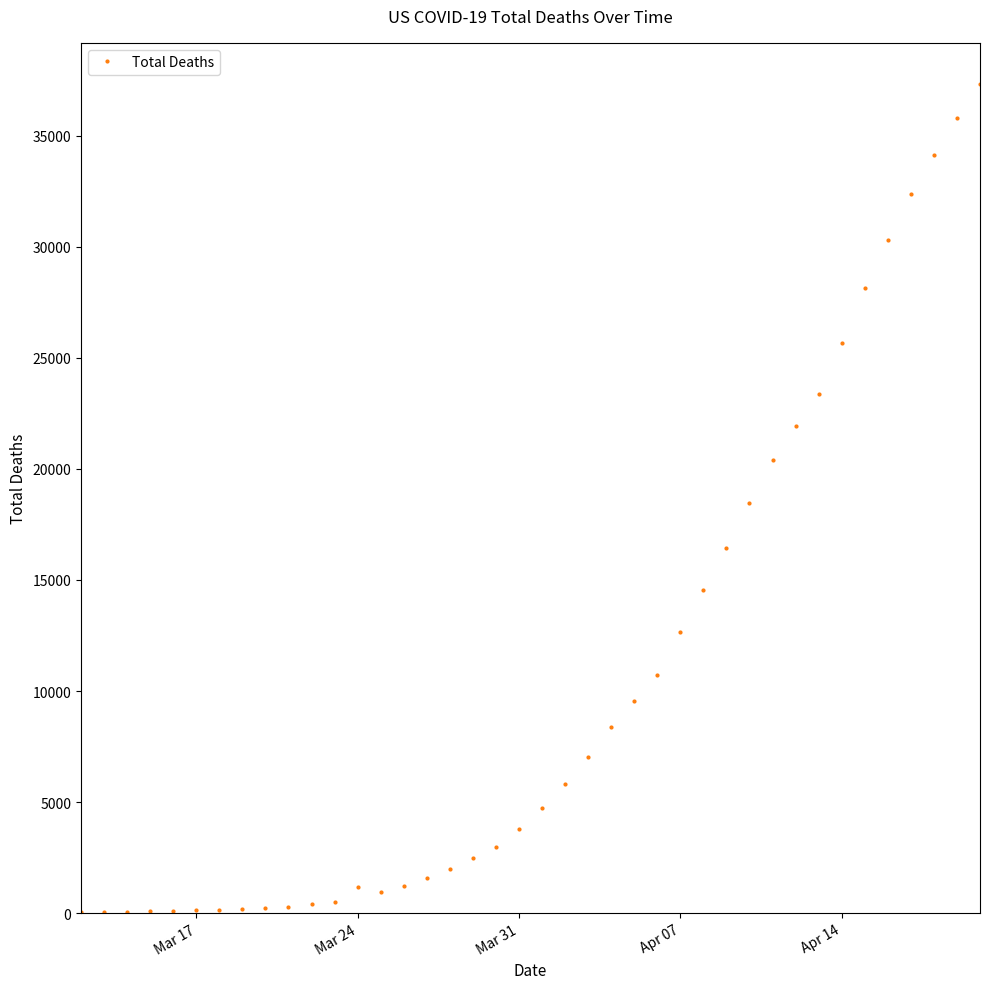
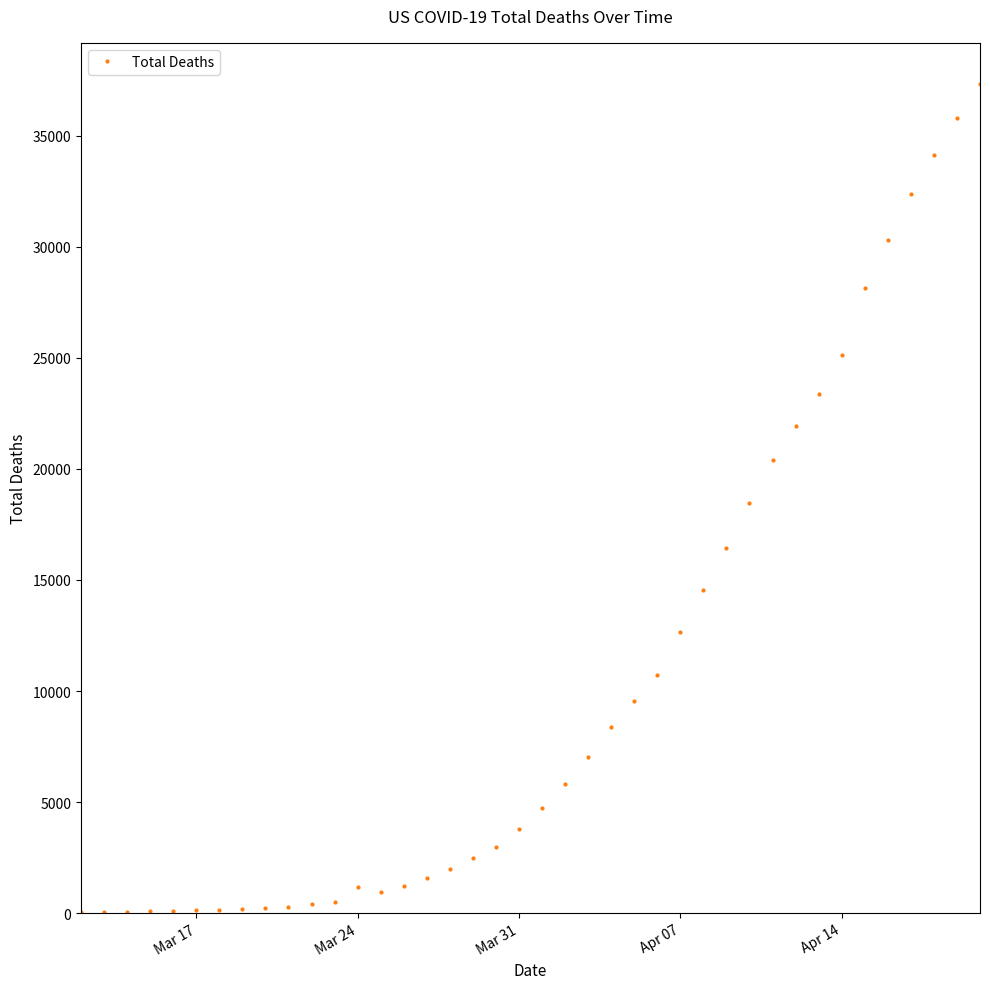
Apr 14: 25700 -> 25100
